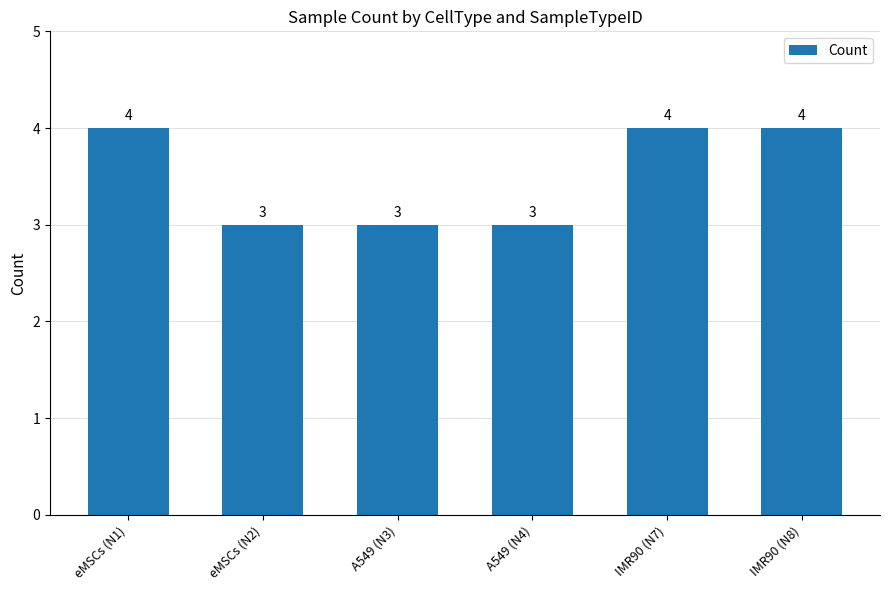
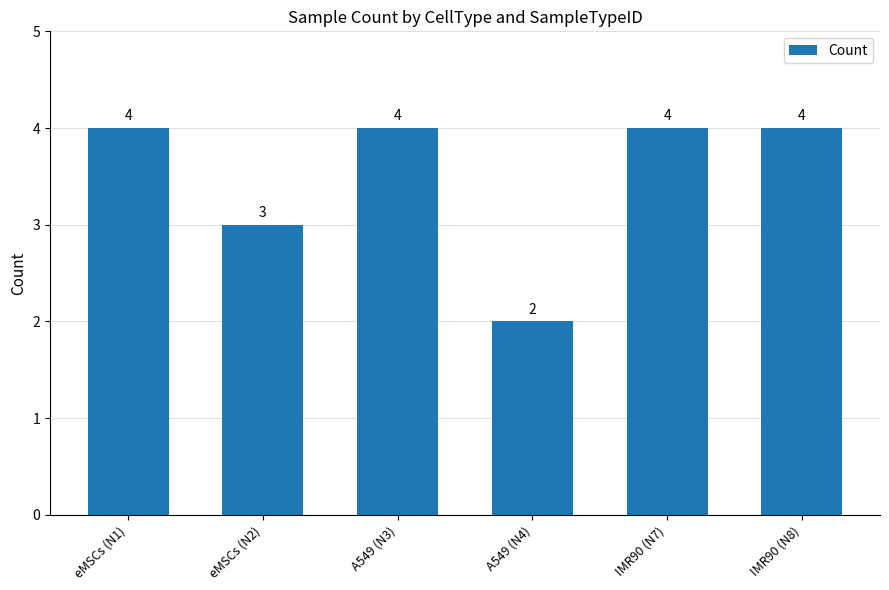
A549 (N3): 3 -> 4
A549 (N4): 3 -> 2
